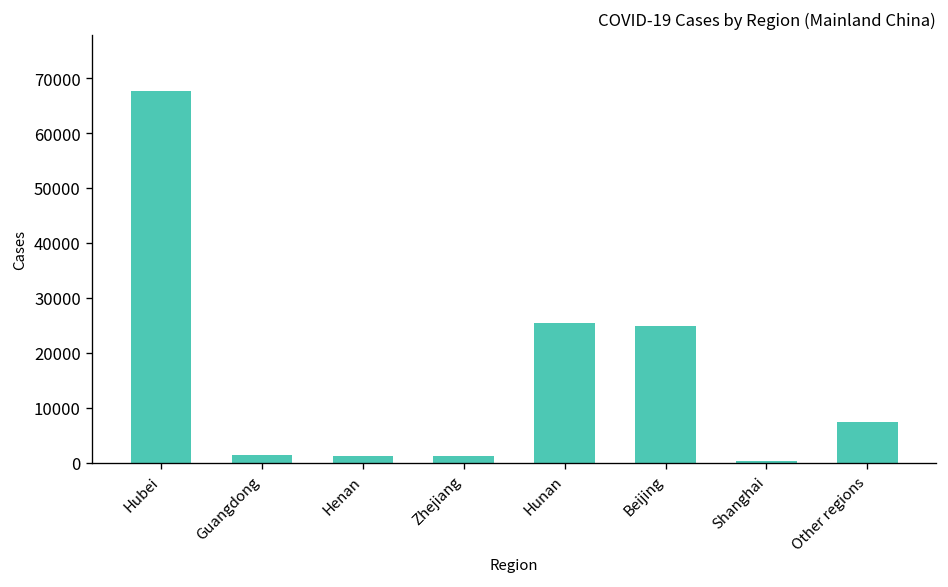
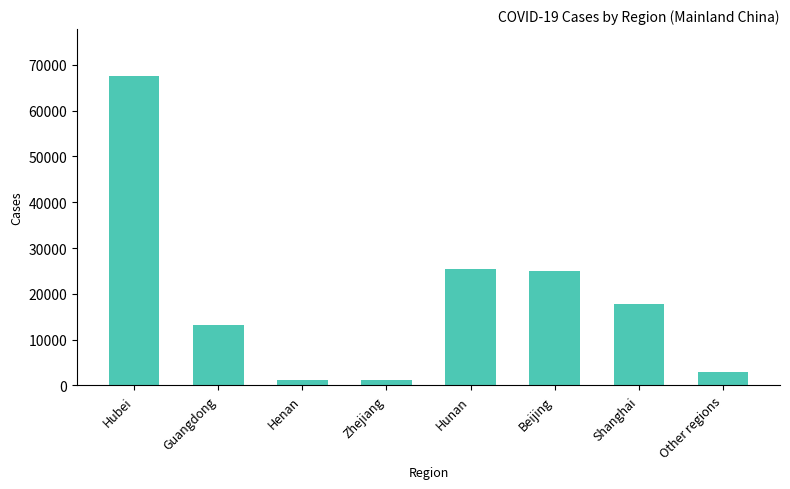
Guangdong: 1000 -> 13000
Shanghai: 0 -> 18000
Other regions: 7000 -> 3000
